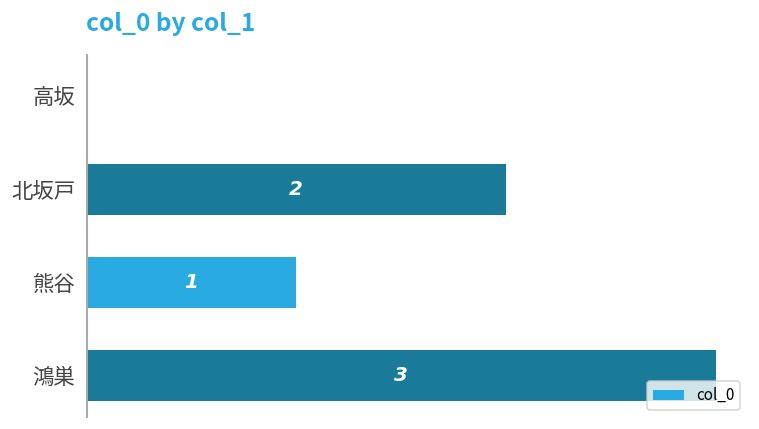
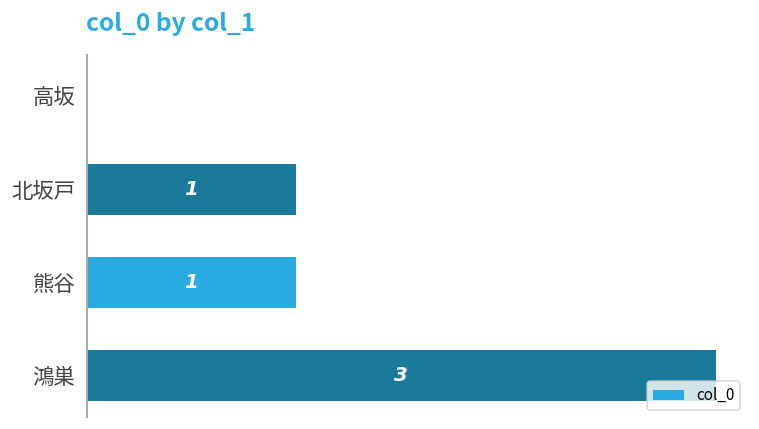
北坂戸: 2 -> 1
